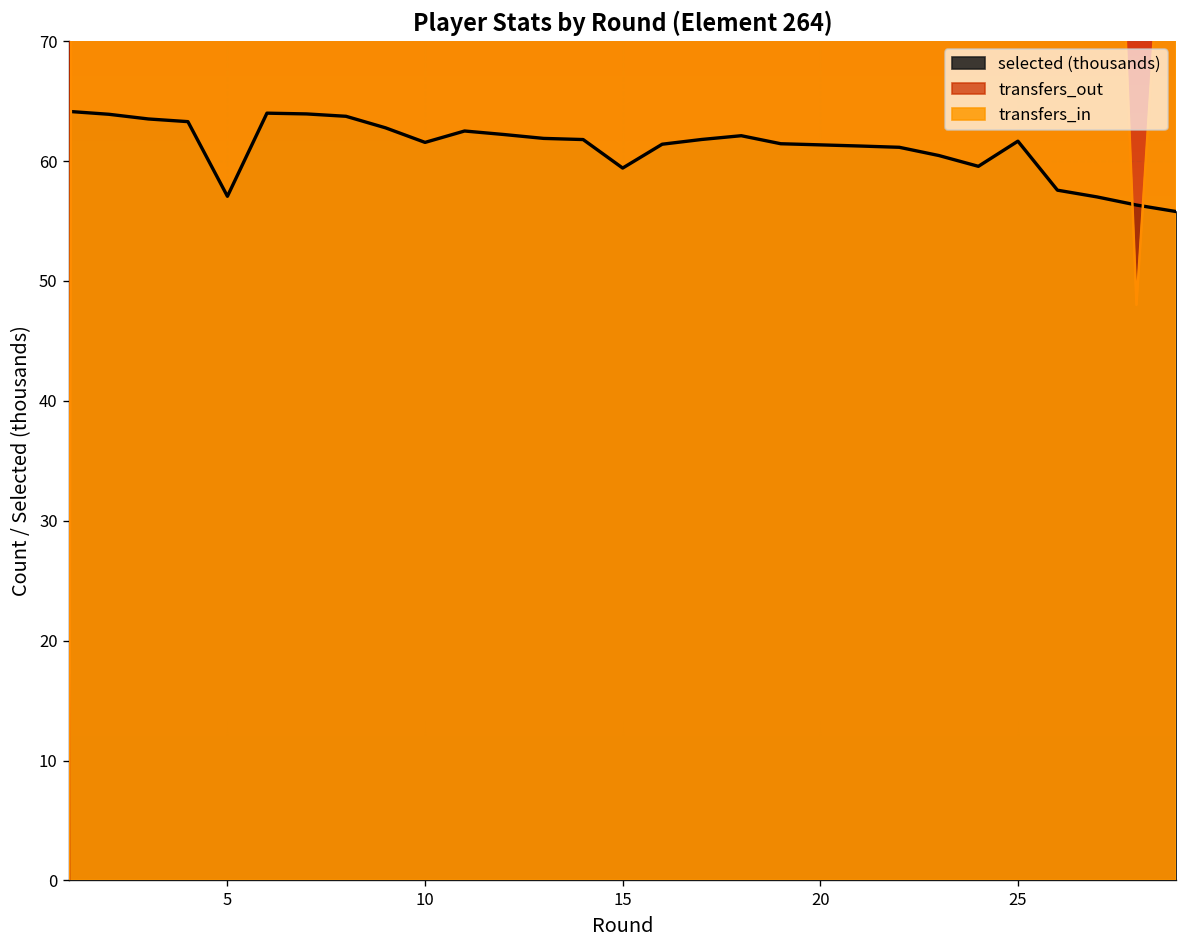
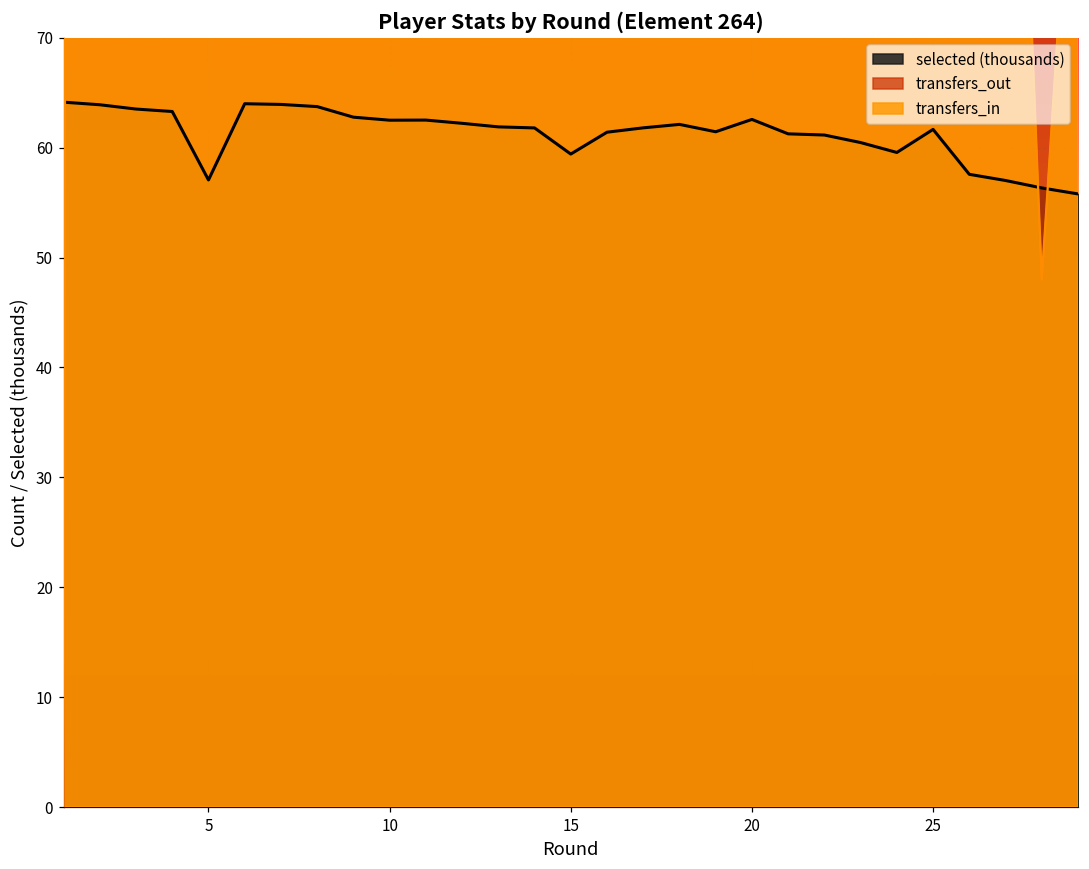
selected (thousands), 10: 61.6 -> 62.5
selected (thousands), 20: 61 -> 63
